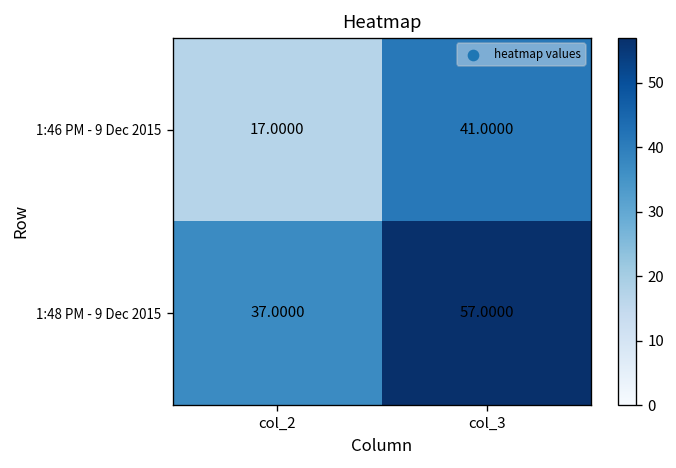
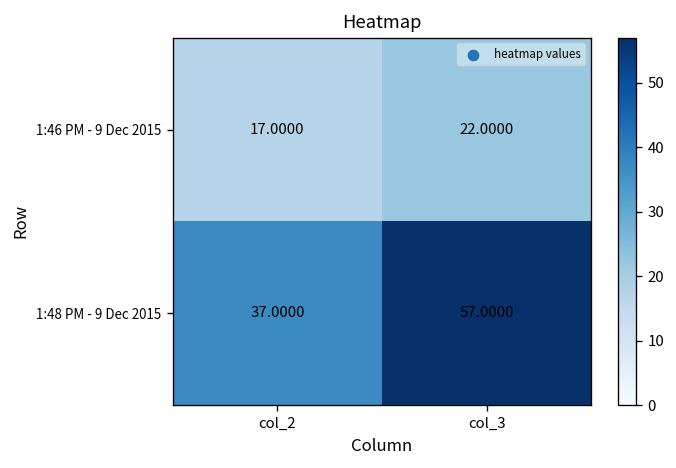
1:46 PM - 9 Dec 2015, col_3: 41.0000 -> 22.0000
